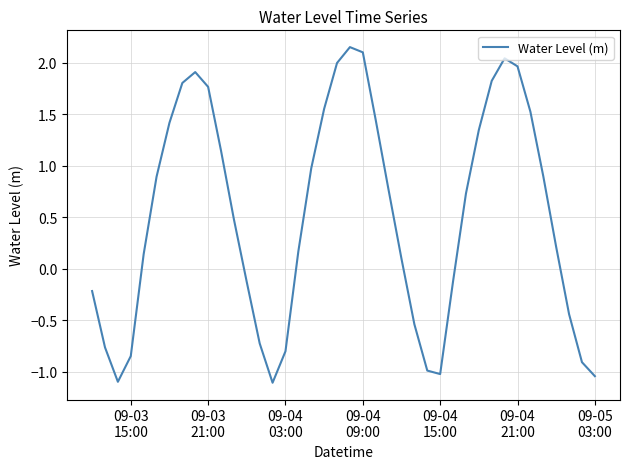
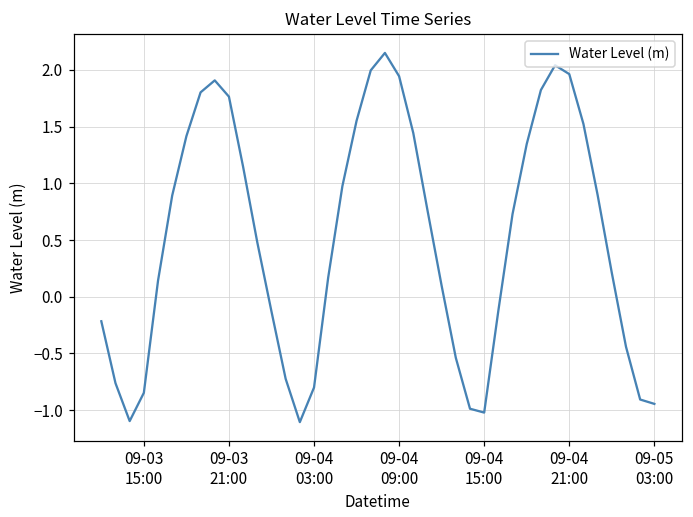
09-04 09:00: 2.10 -> 1.94
09-05 03:00: -1.04 -> -0.95
